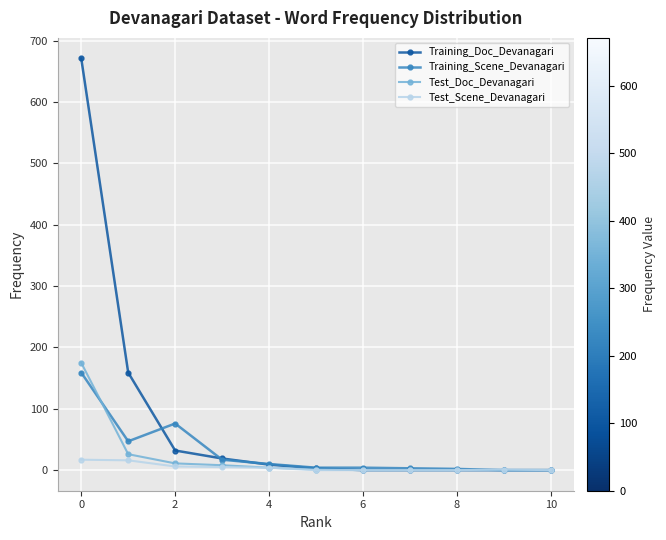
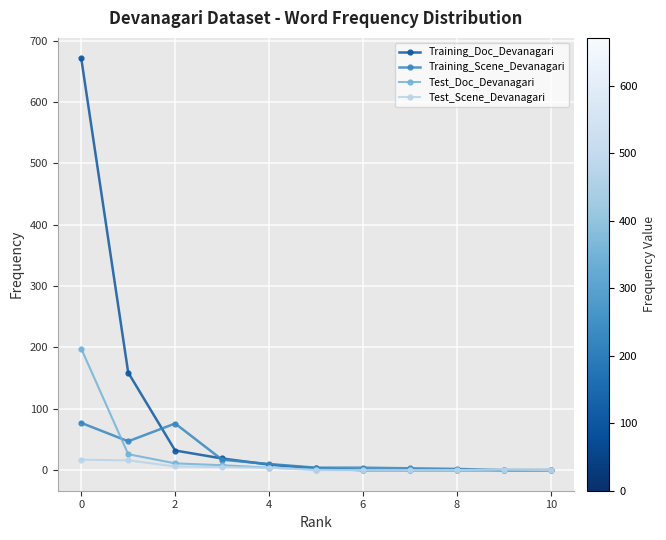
Training_Scene_Devanagari, 0: 160 -> 80
Test_Doc_Devanagari, 0: 180 -> 200
